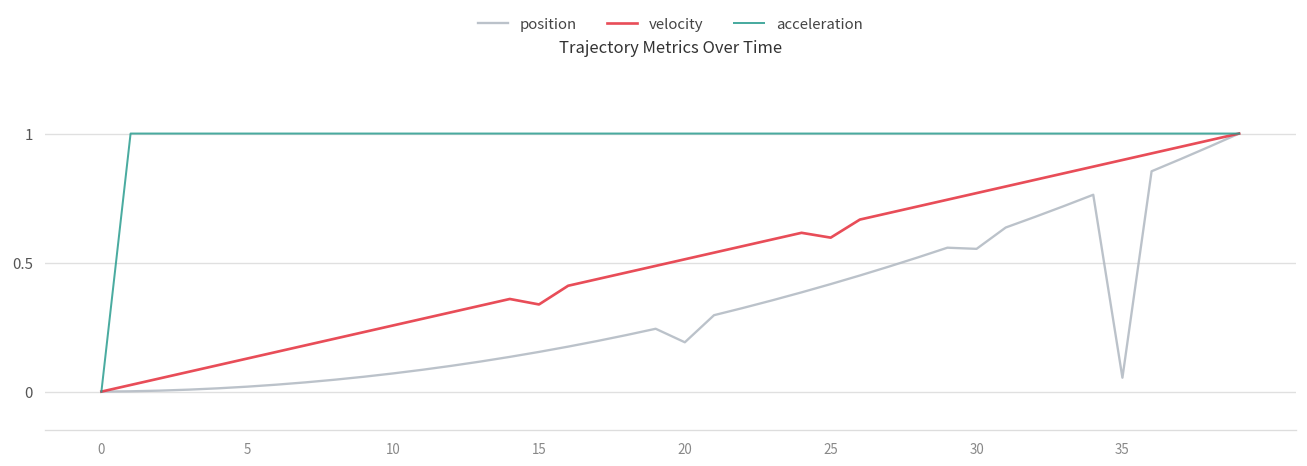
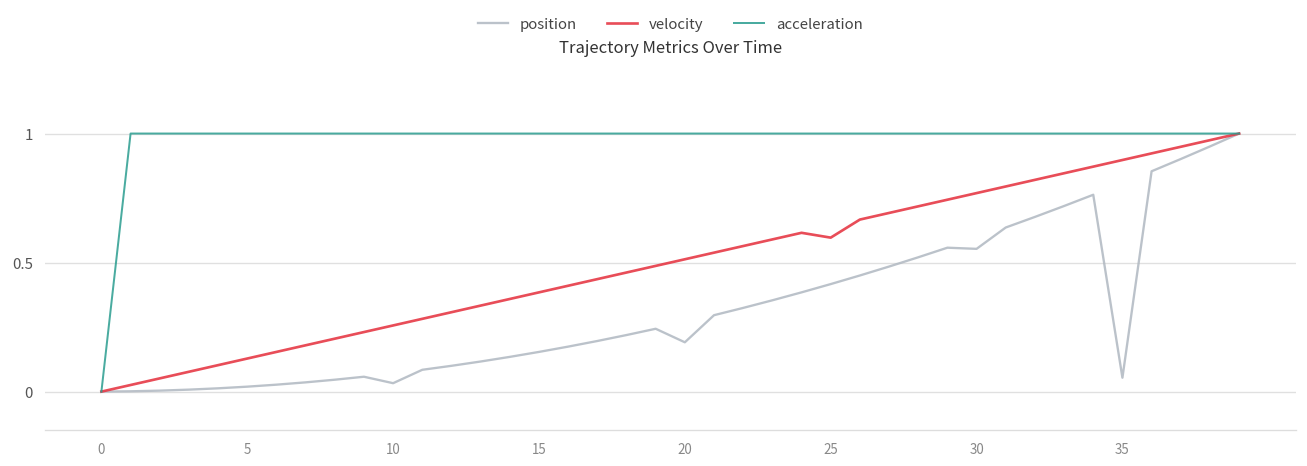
position, 10: 0.07 -> 0.03
velocity, 15: 0.34 -> 0.38
